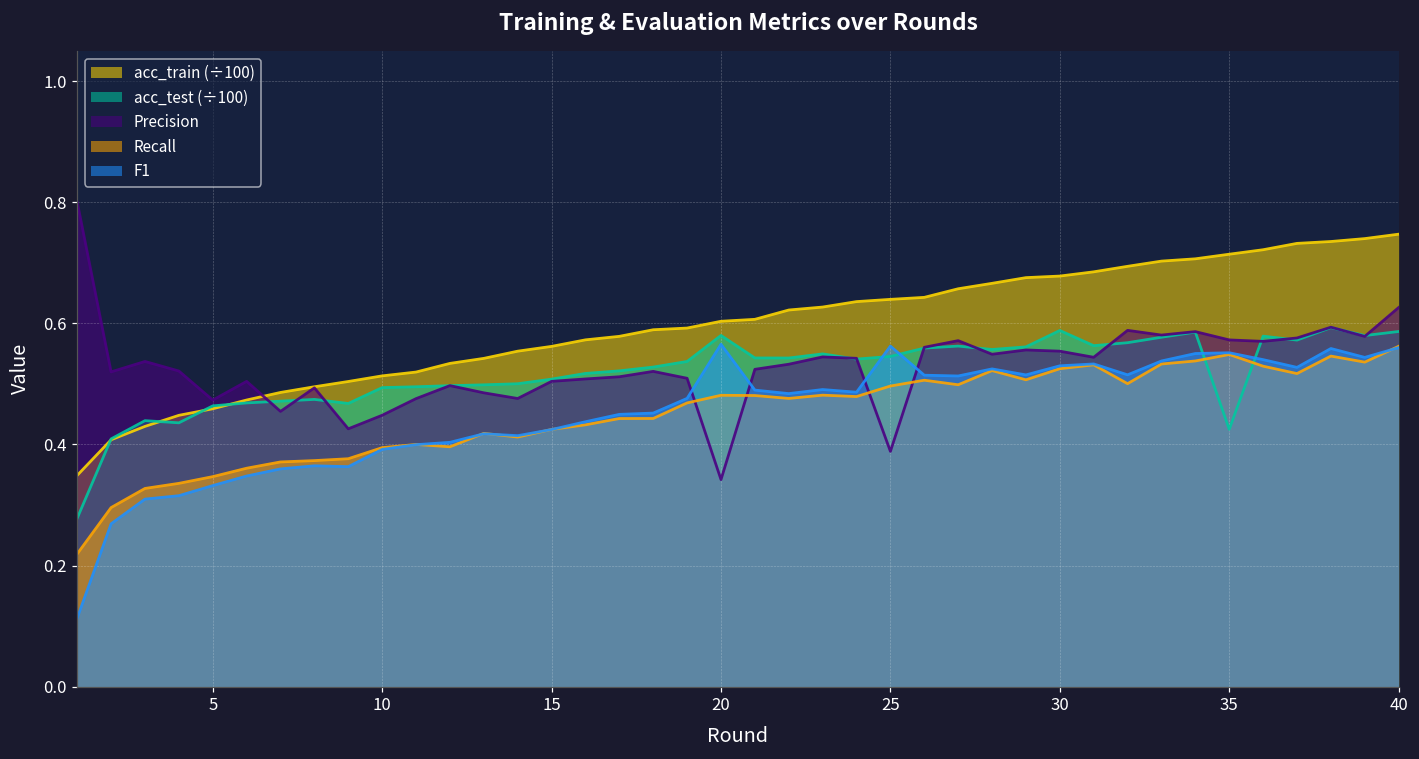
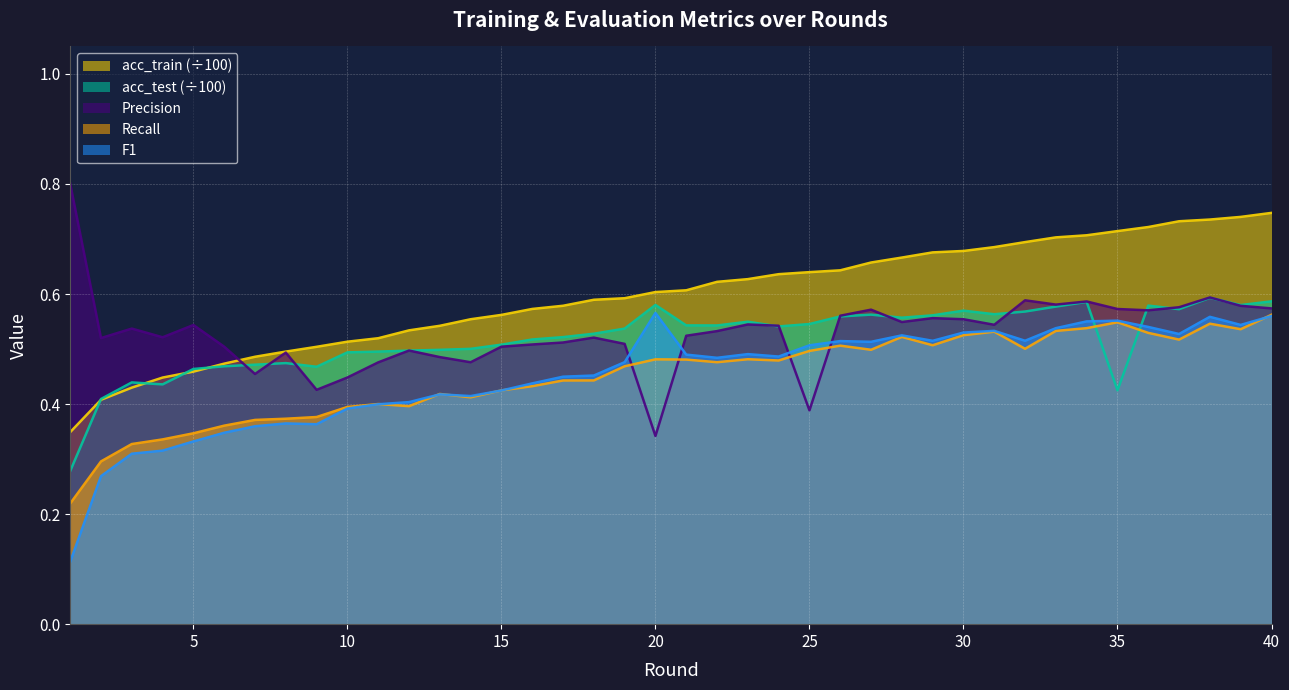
Precision, 5: 0.47 -> 0.54
F1, 25: 0.56 -> 0.51
acc_test (÷100), 30: 0.59 -> 0.57
Precision, 40: 0.63 -> 0.57
